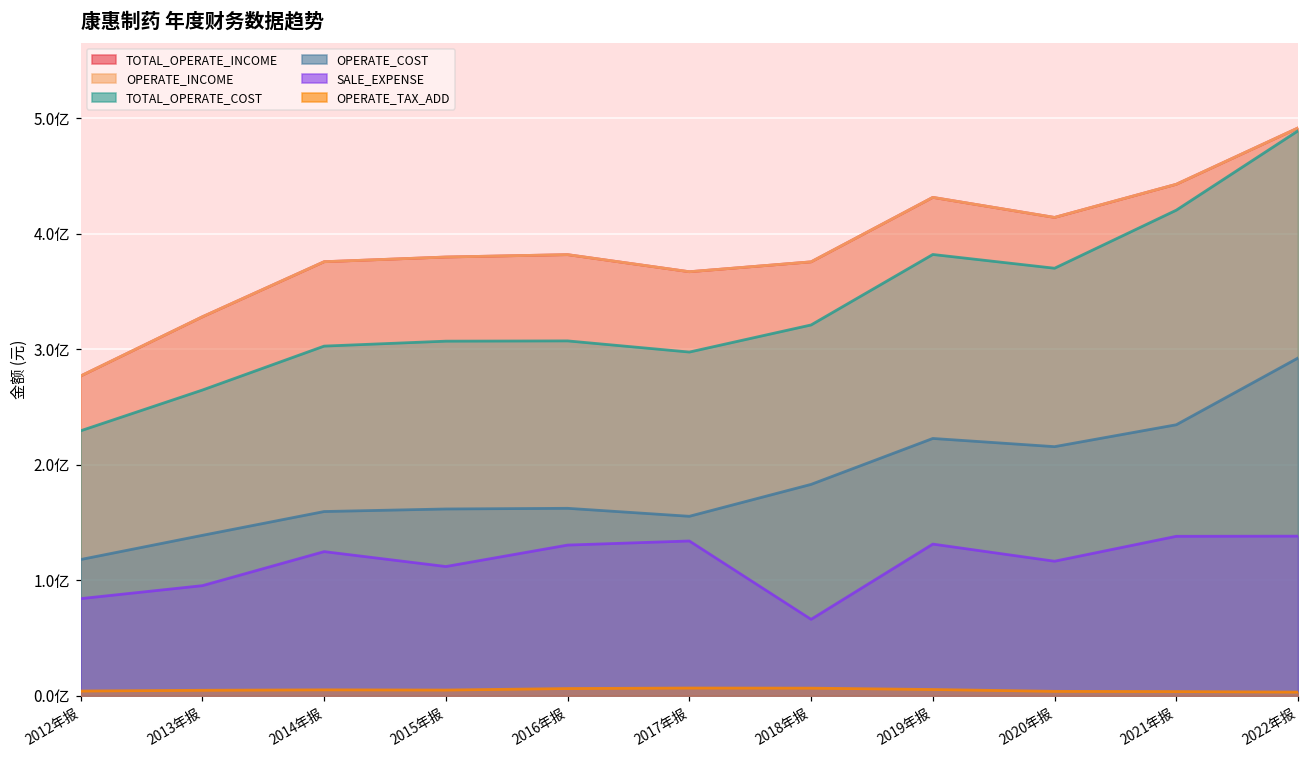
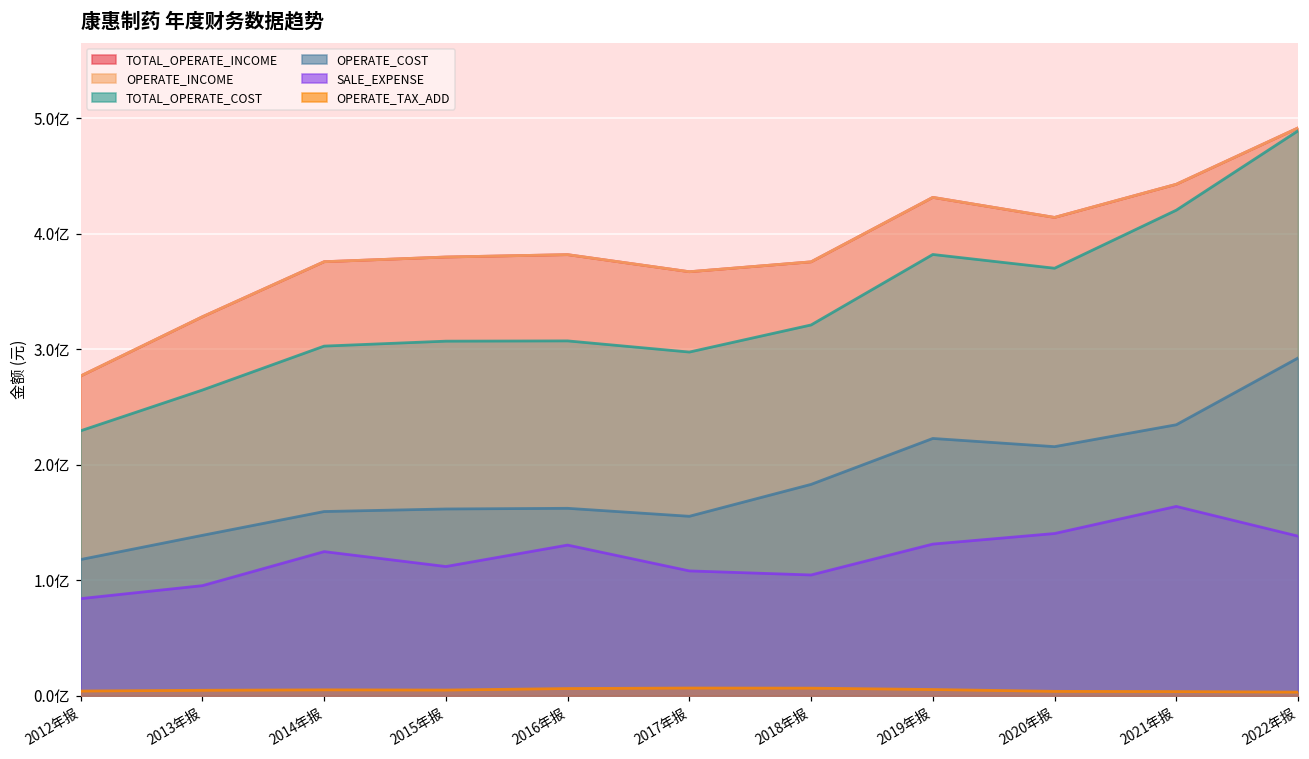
SALE_EXPENSE, 2017年报: 1.34亿 -> 1.08亿
SALE_EXPENSE, 2018年报: 0.66亿 -> 1.05亿
SALE_EXPENSE, 2020年报: 1.16亿 -> 1.40亿
SALE_EXPENSE, 2021年报: 1.38亿 -> 1.64亿
